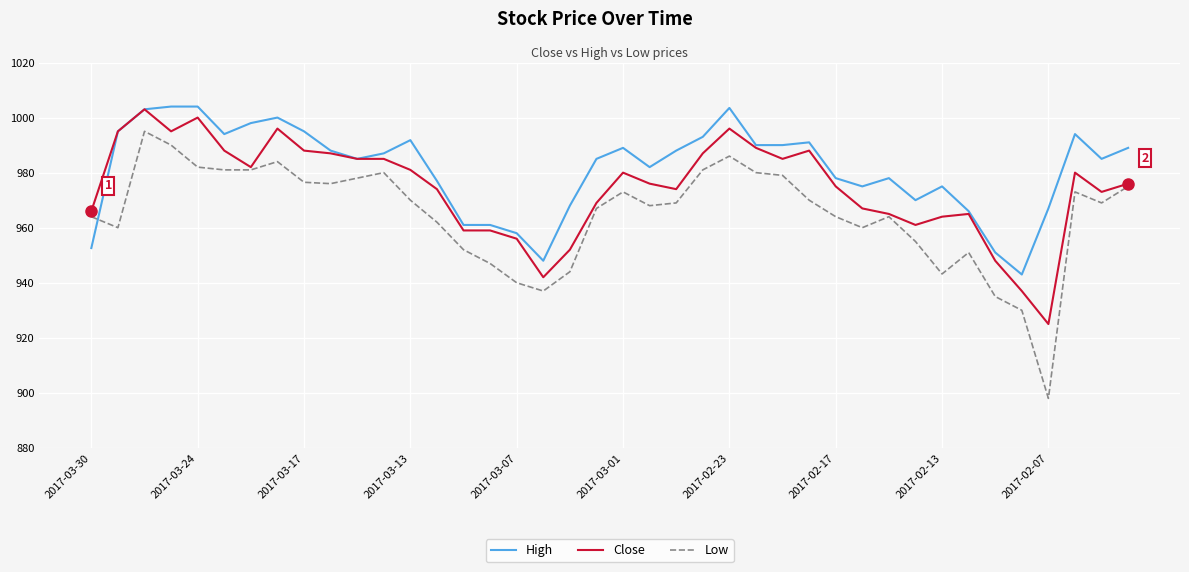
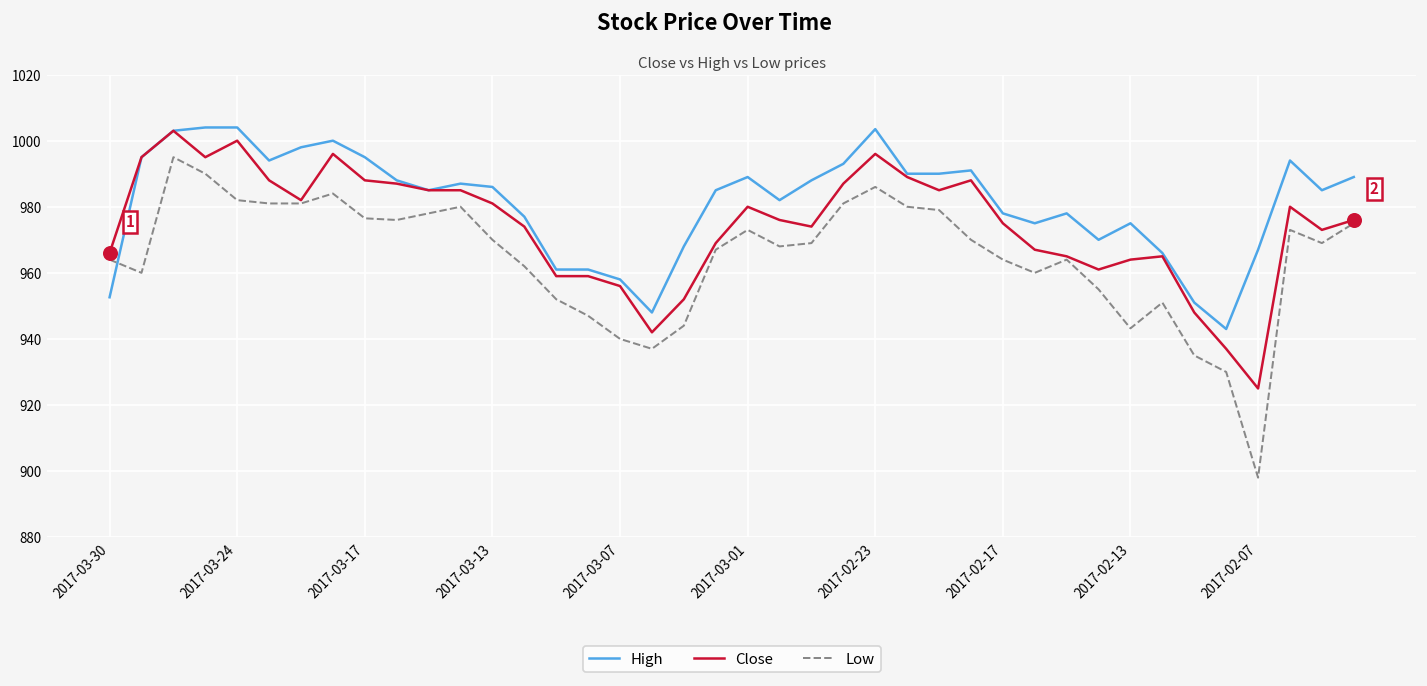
High, 2017-03-13: 992 -> 986
